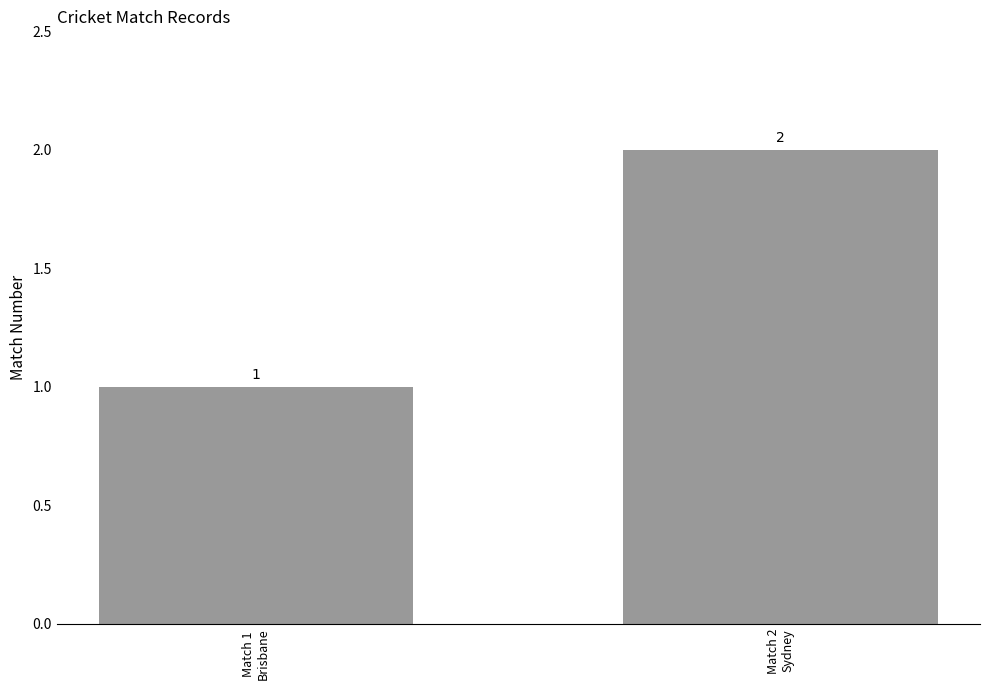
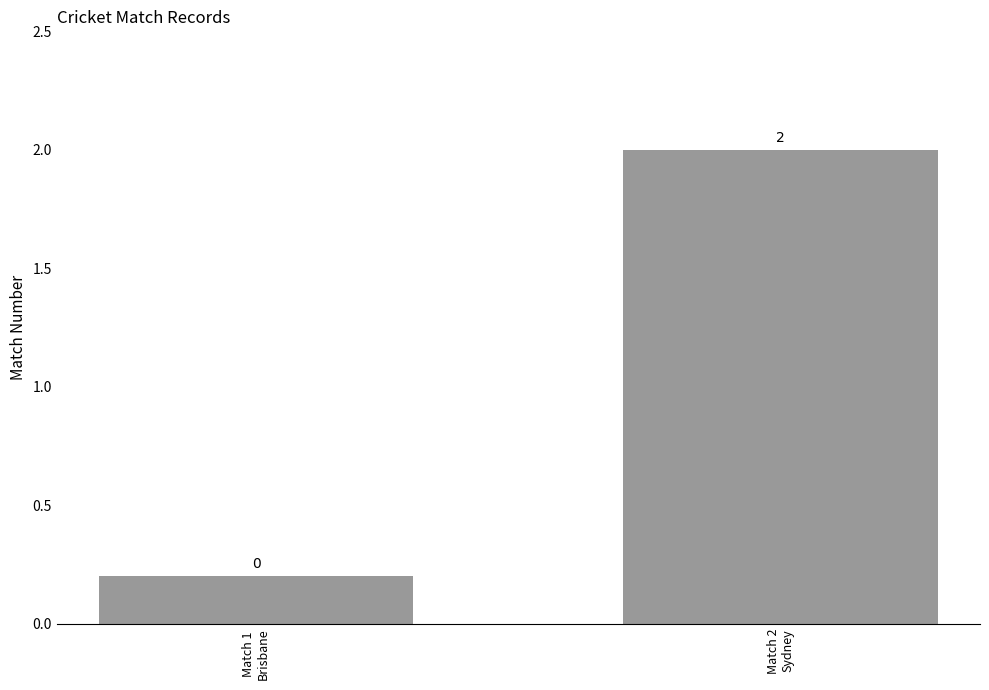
Match 1 Brisbane: 1 -> 0
